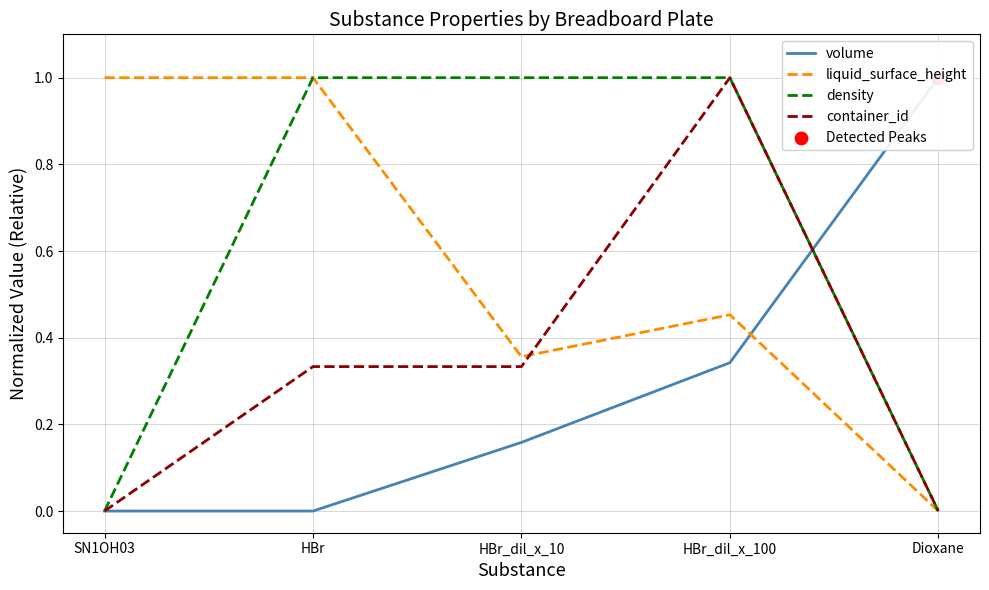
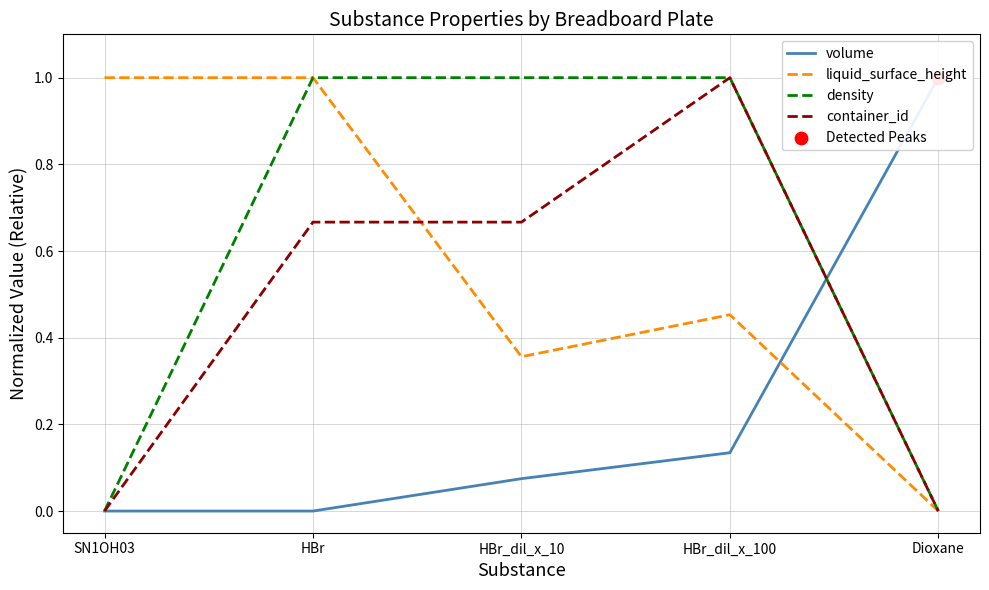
container_id, HBr: 0.33 -> 0.67
volume, HBr_dil_x_10: 0.16 -> 0.07
container_id, HBr_dil_x_10: 0.33 -> 0.67
volume, HBr_dil_x_100: 0.34 -> 0.13
